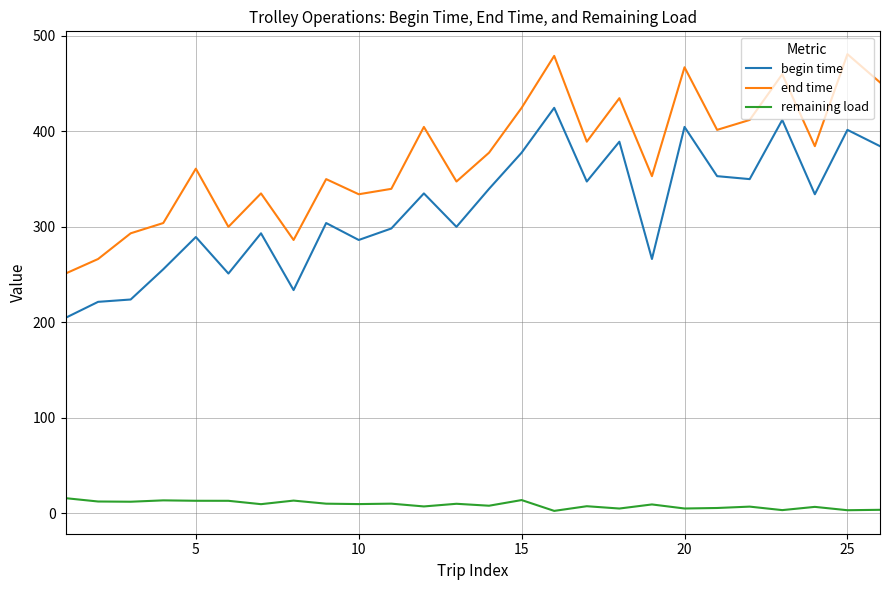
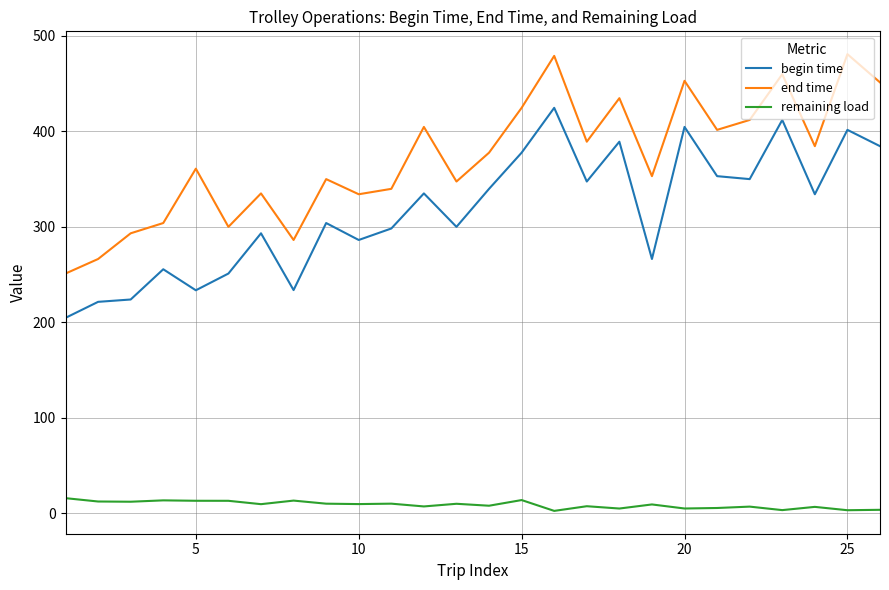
begin time, 5: 290 -> 230
end time, 20: 470 -> 450
